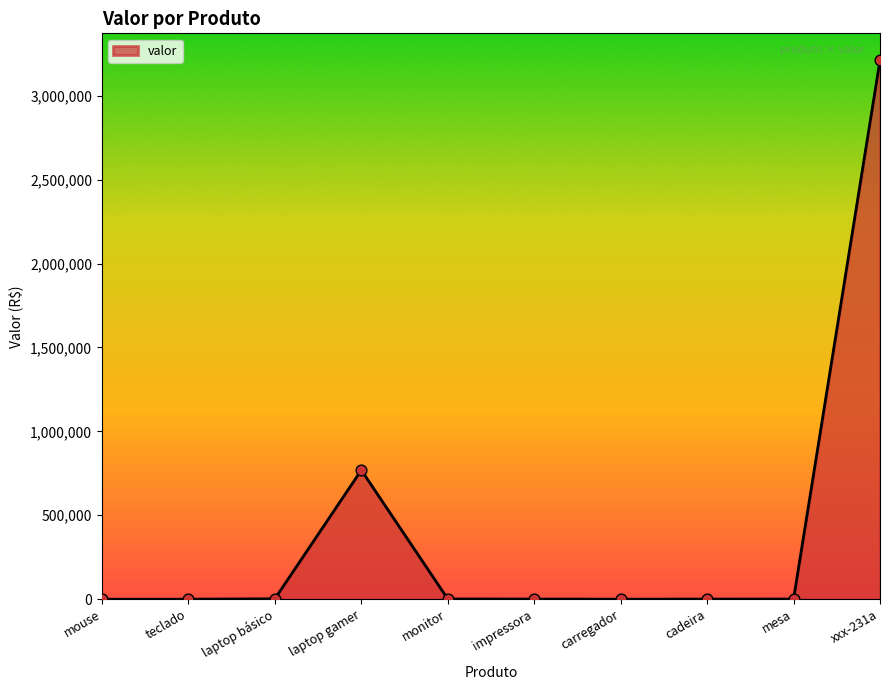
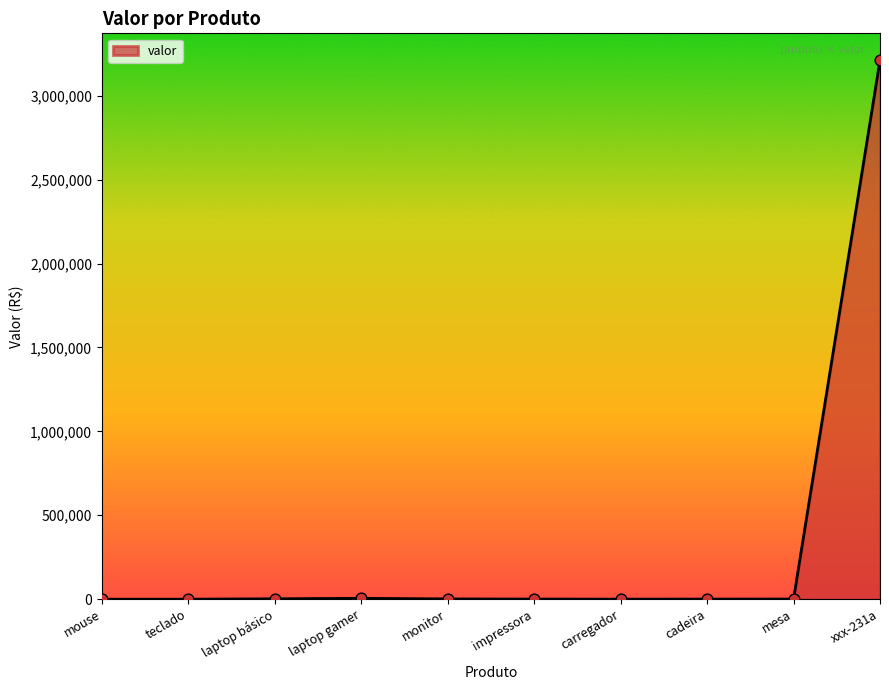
laptop gamer: 770,000 -> 10,000
